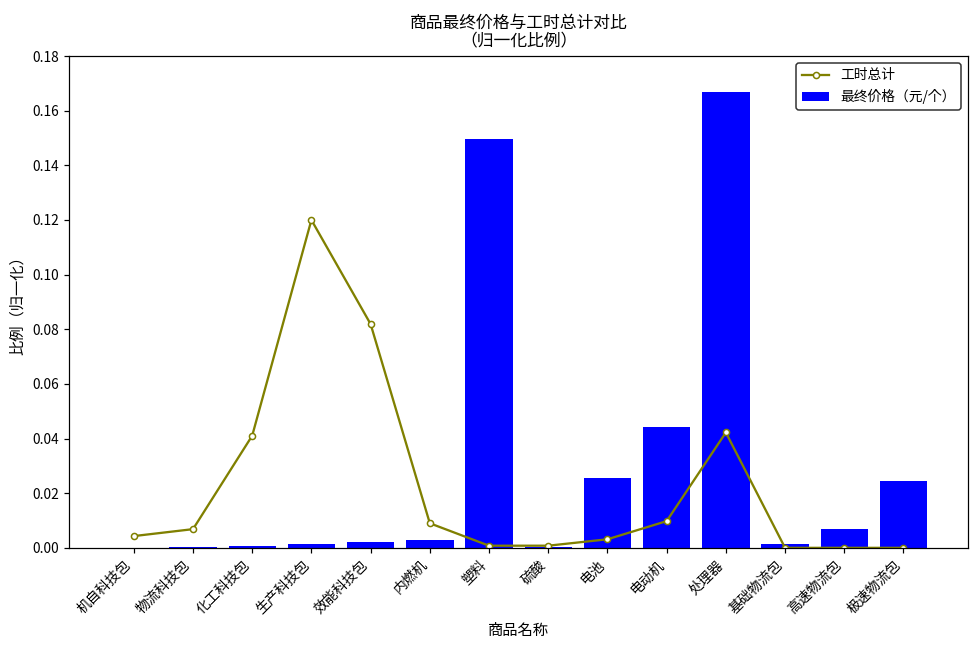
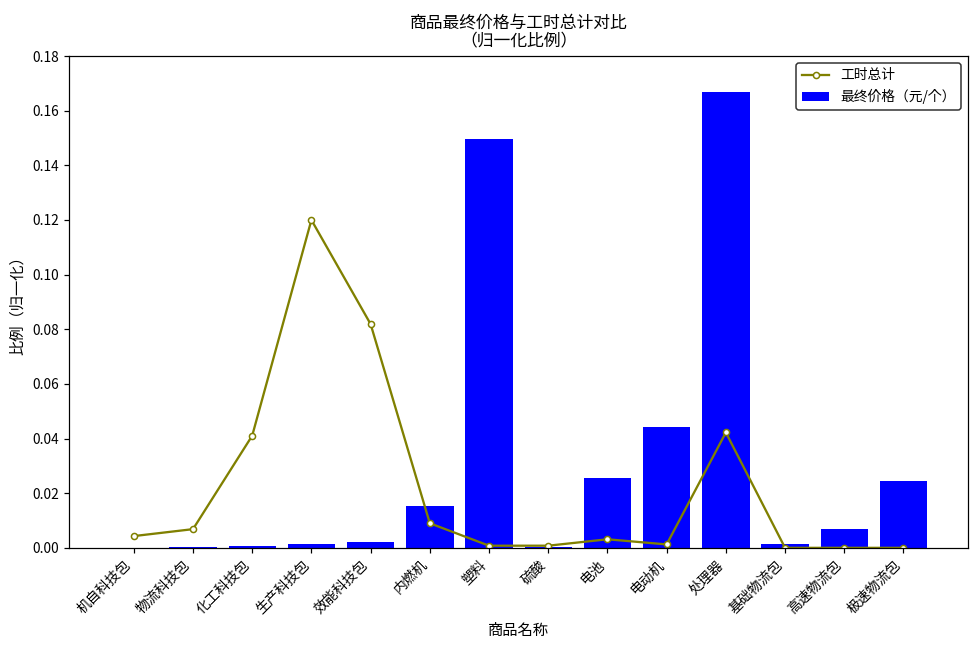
最终价格（元/个）, 内燃机: 0.003 -> 0.015
工时总计, 电动机: 0.010 -> 0.001
